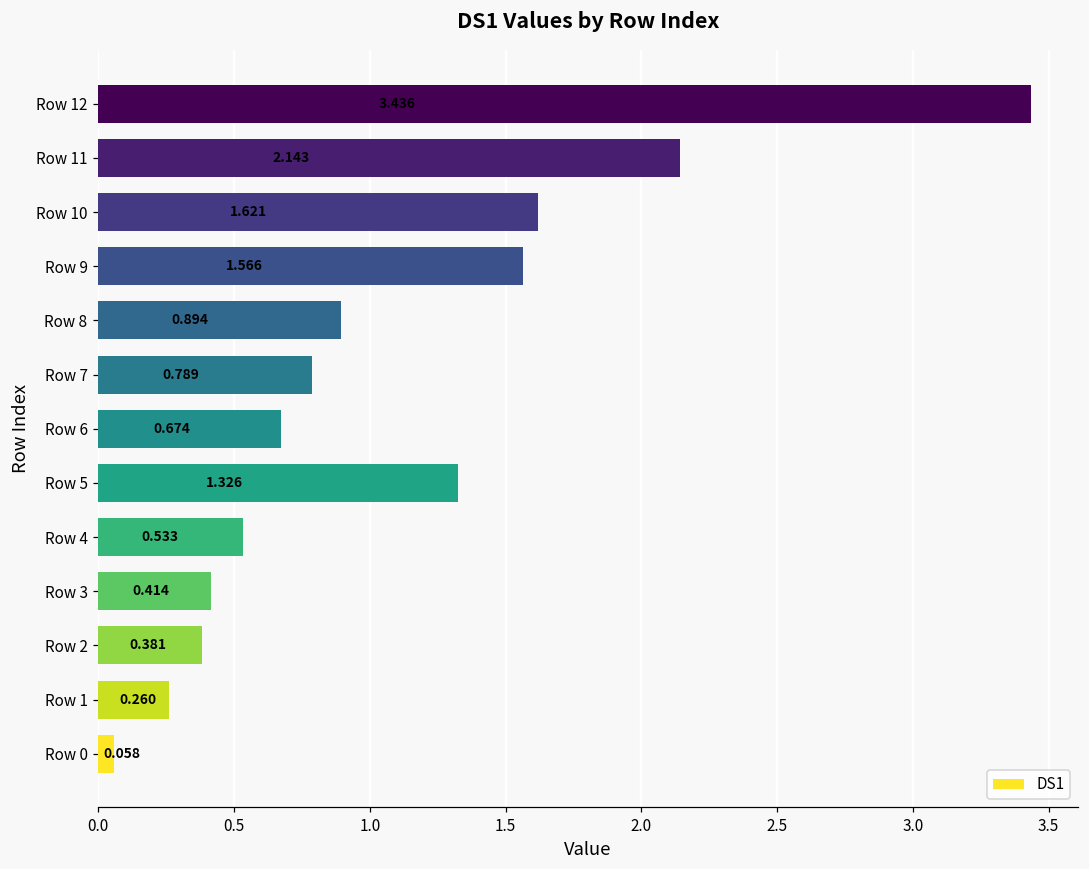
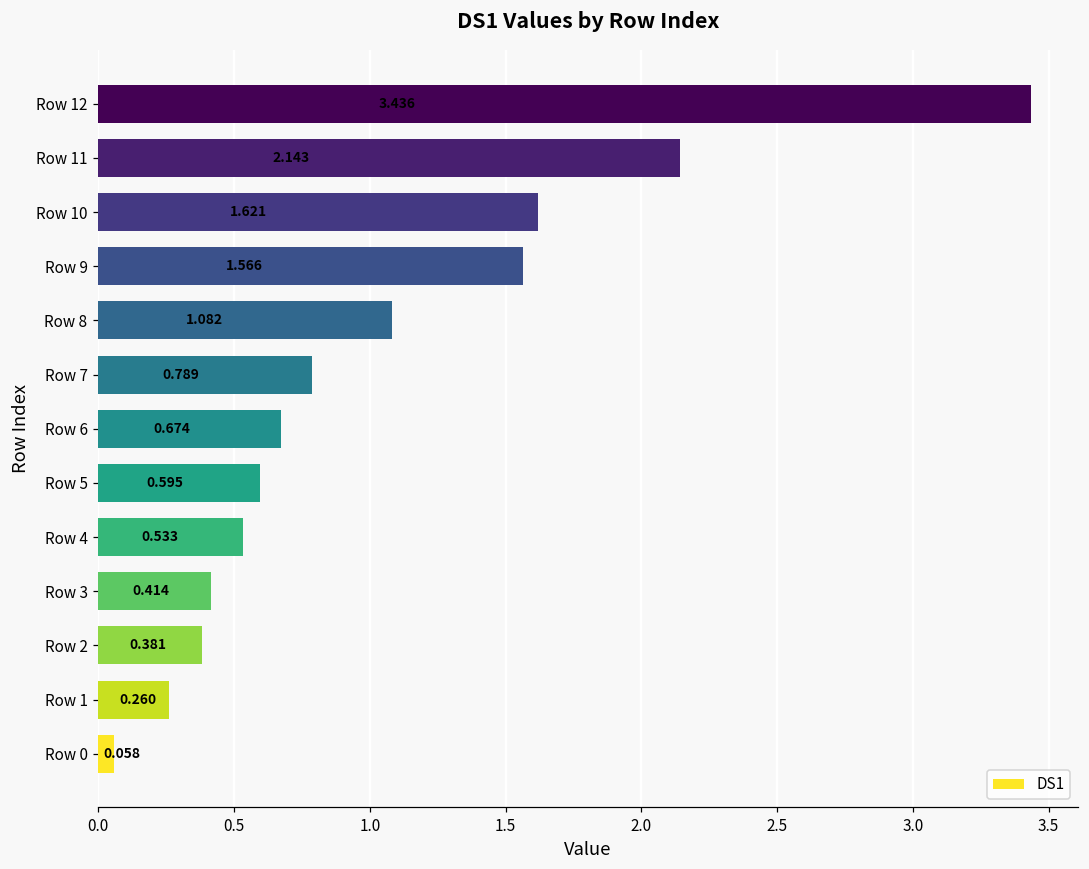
Row 8: 0.894 -> 1.082
Row 5: 1.326 -> 0.595
